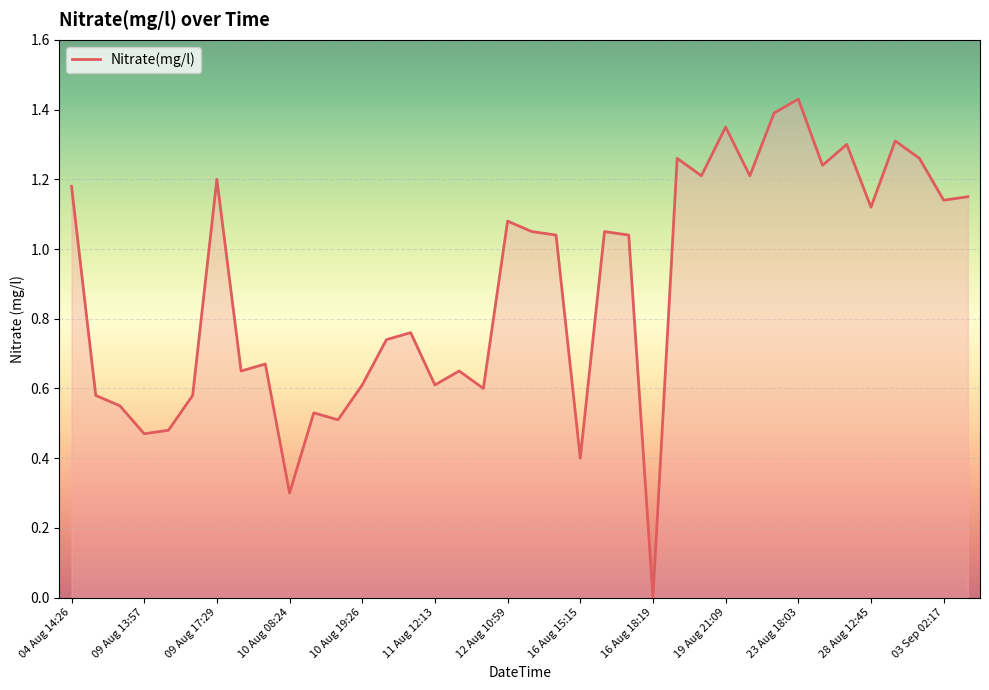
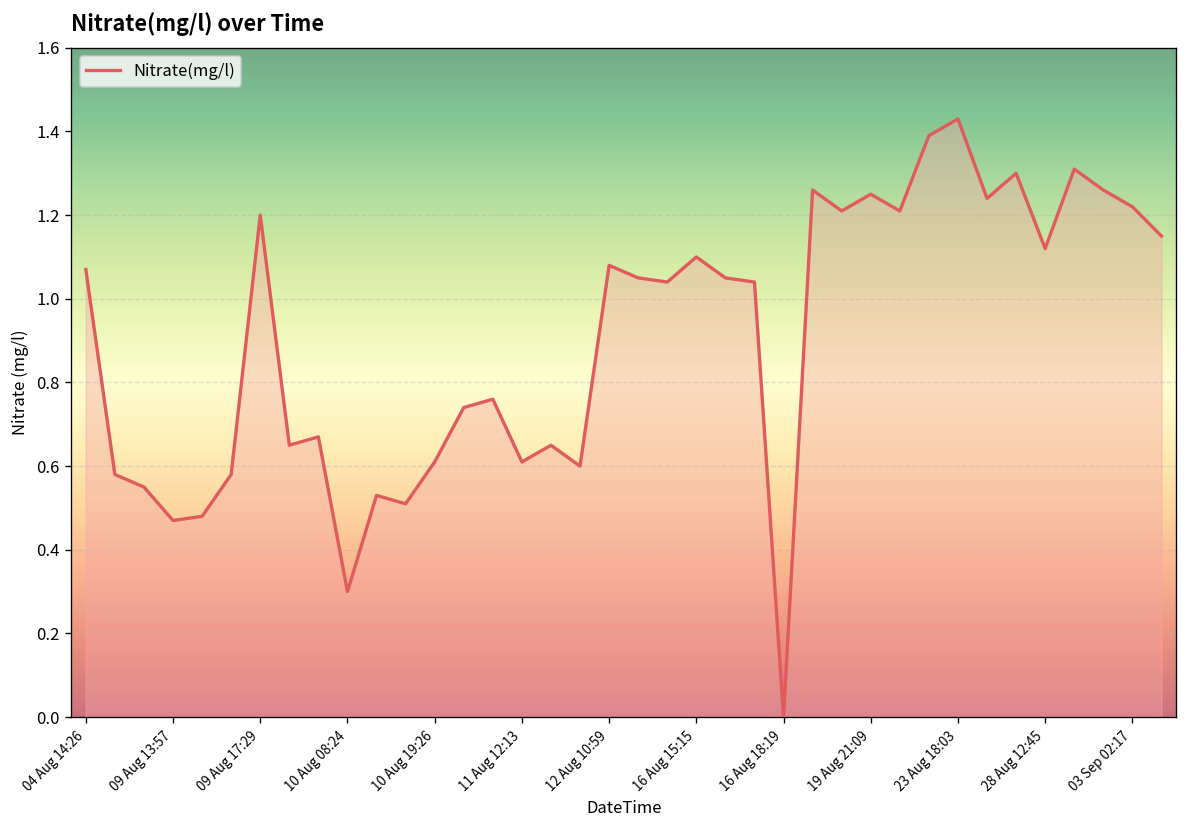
04 Aug 14:26: 1.18 -> 1.07
16 Aug 15:15: 0.4 -> 1.1
19 Aug 21:09: 1.35 -> 1.25
03 Sep 02:17: 1.14 -> 1.22
